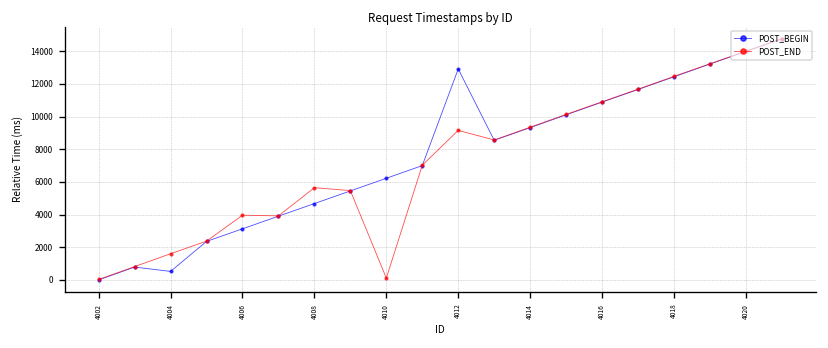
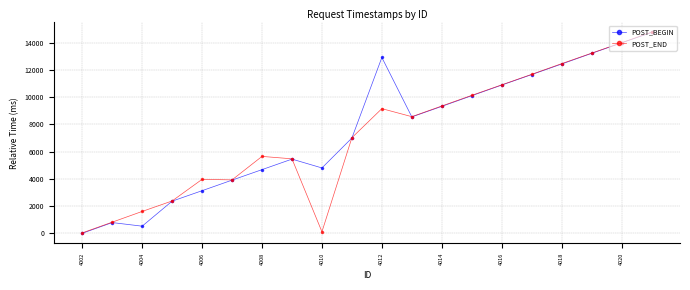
POST_BEGIN, 4010: 6200 -> 4800
